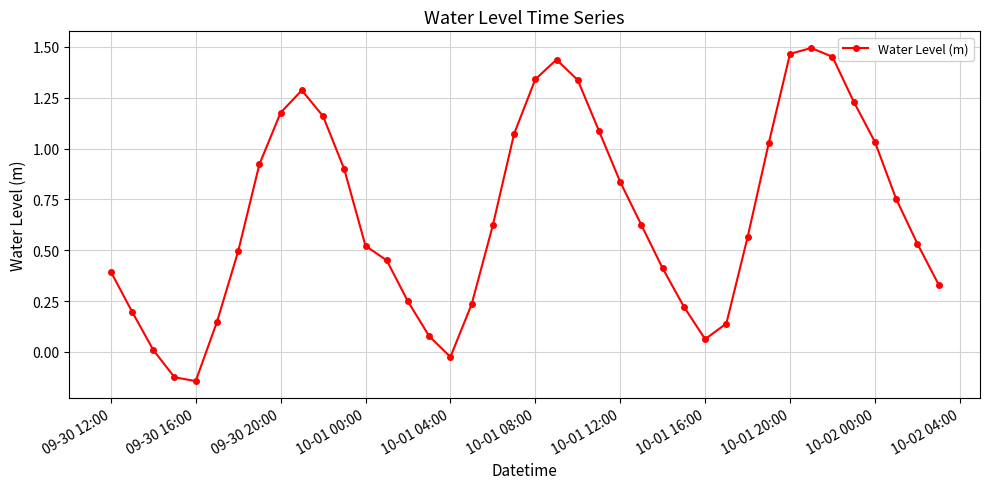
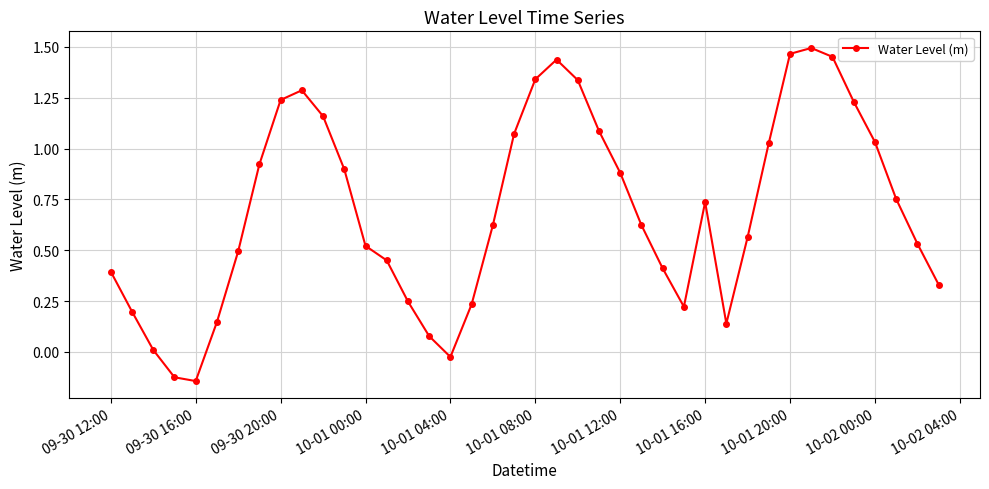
09-30 20:00: 1.18 -> 1.24
10-01 12:00: 0.84 -> 0.88
10-01 16:00: 0.06 -> 0.74
